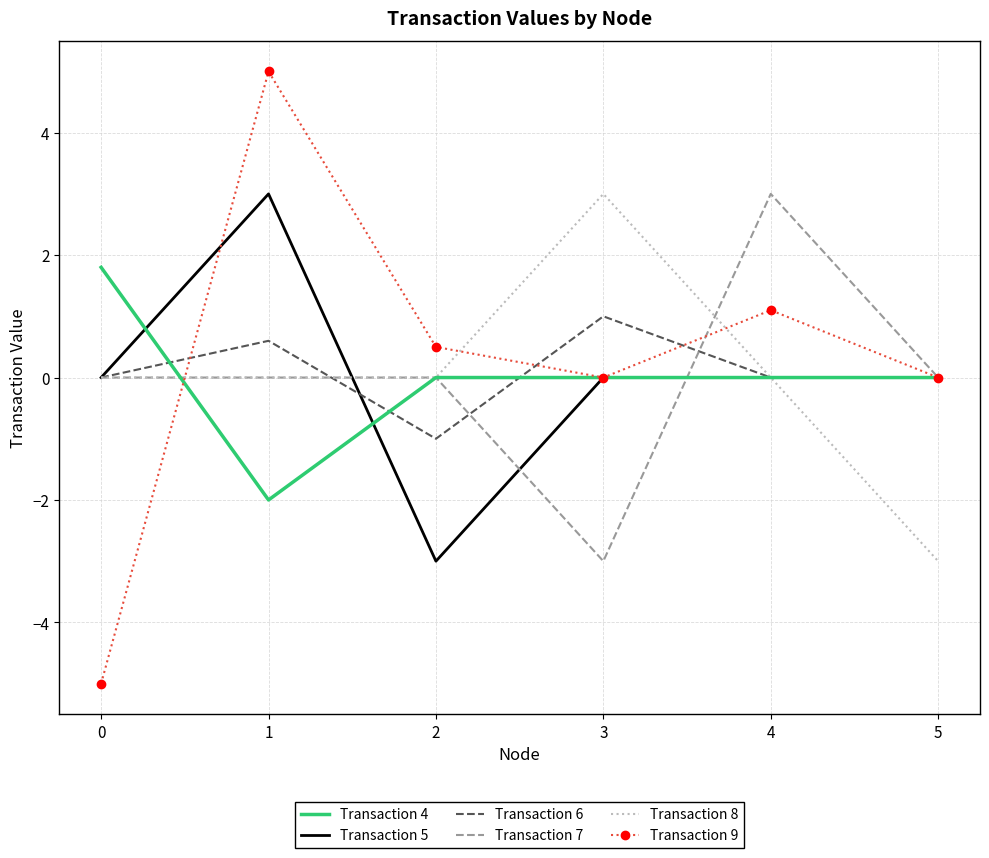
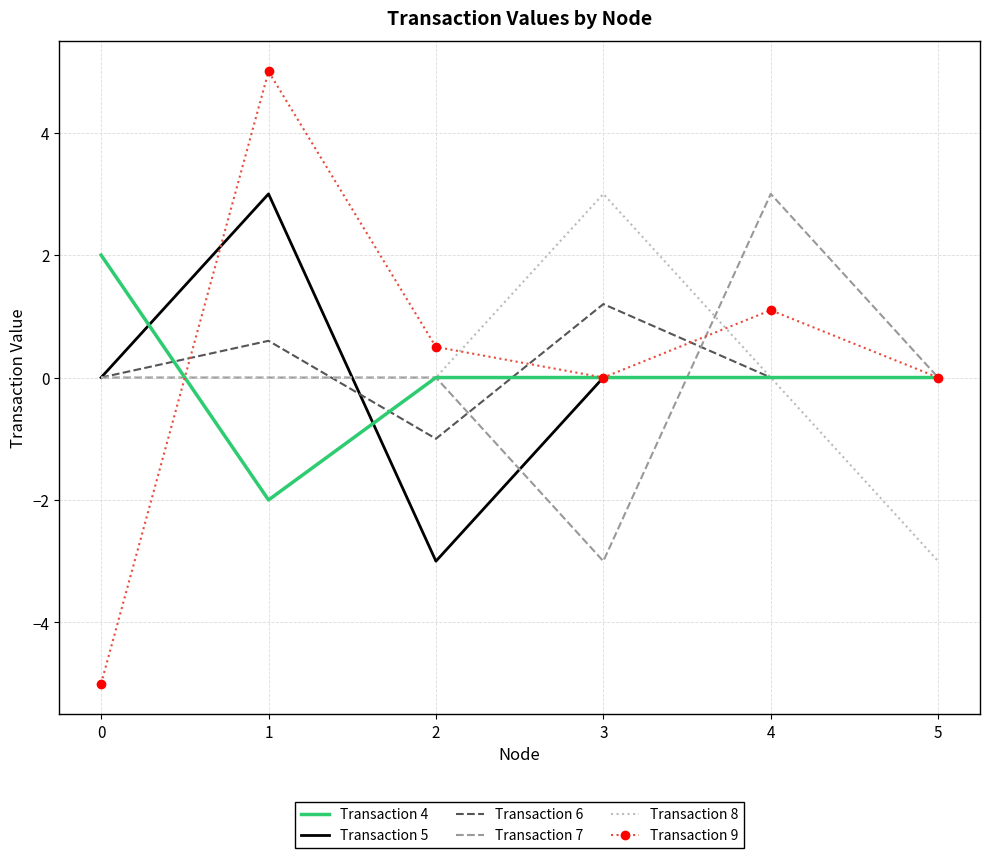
Transaction 4, 0: 1.8 -> 2.0
Transaction 6, 3: 1.0 -> 1.2
